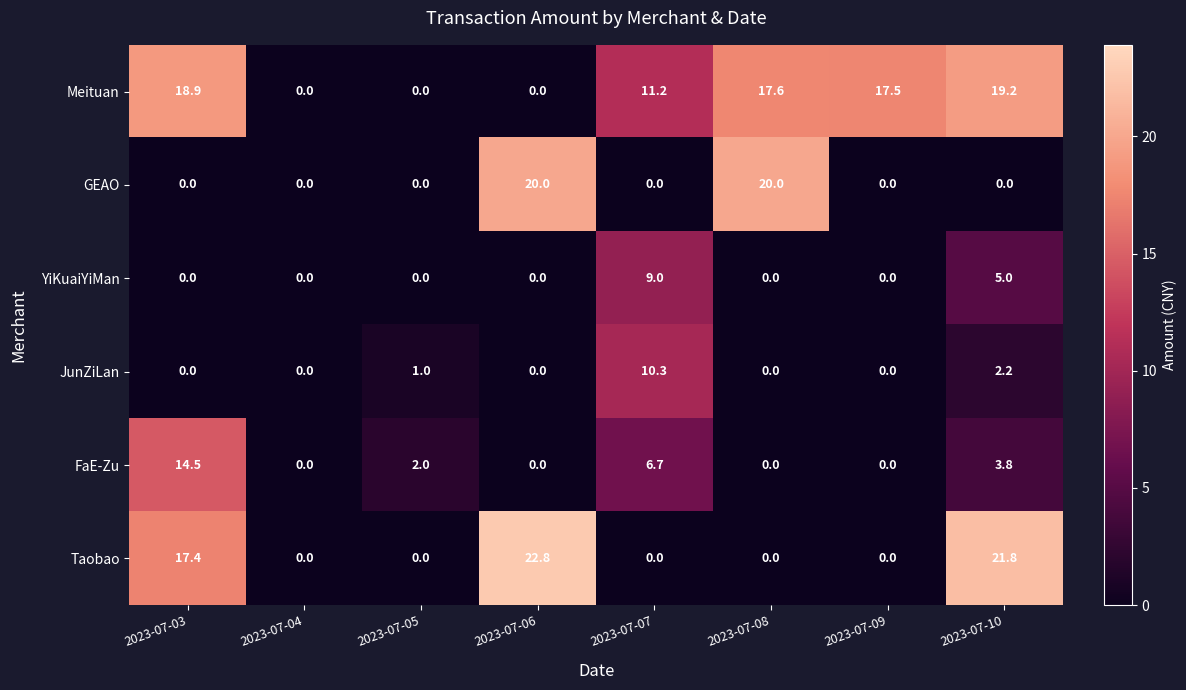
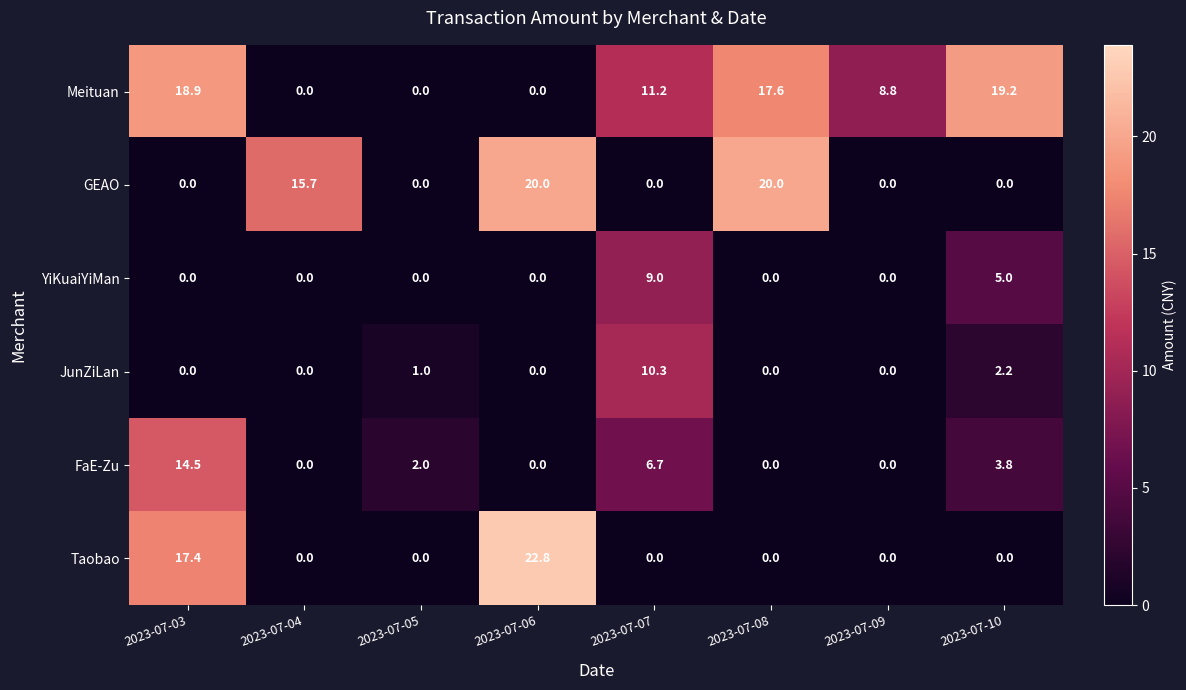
Meituan, 2023-07-09: 17.5 -> 8.8
GEAO, 2023-07-04: 0.0 -> 15.7
Taobao, 2023-07-10: 21.8 -> 0.0
